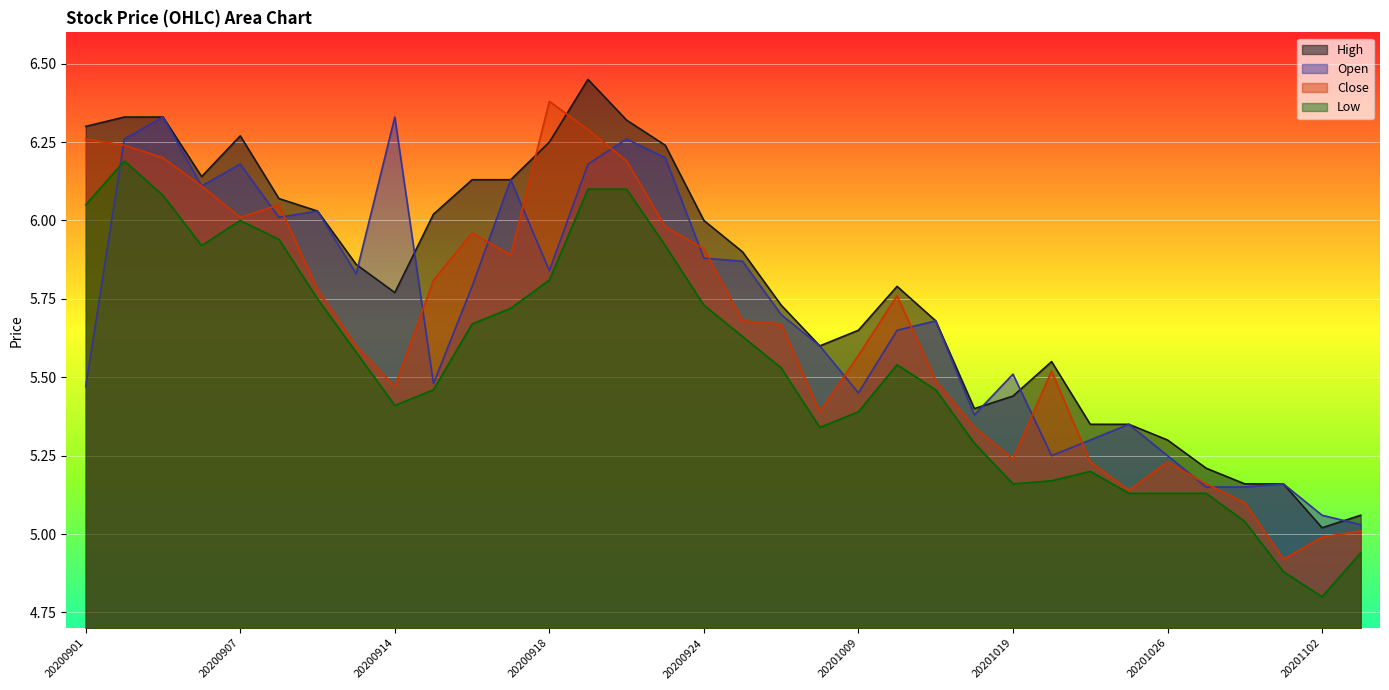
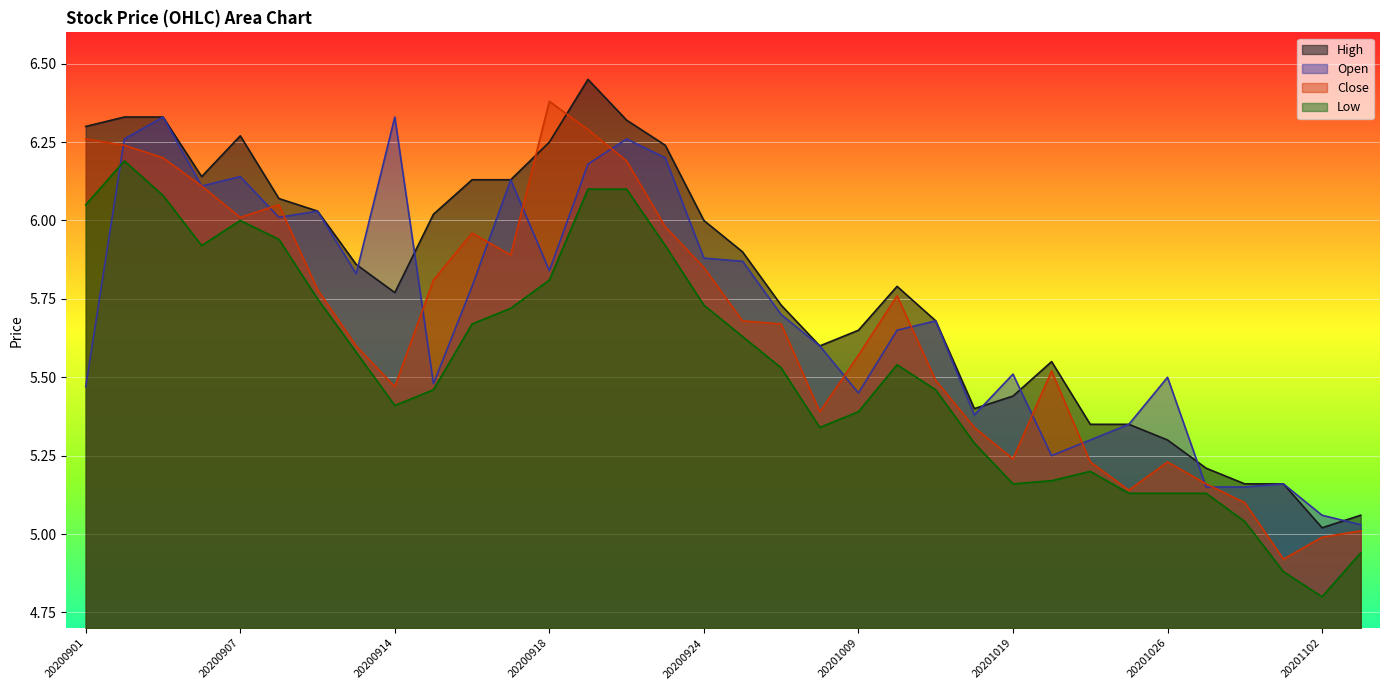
Open, 20200907: 6.18 -> 6.14
Close, 20200924: 5.91 -> 5.85
Open, 20201026: 5.25 -> 5.50
